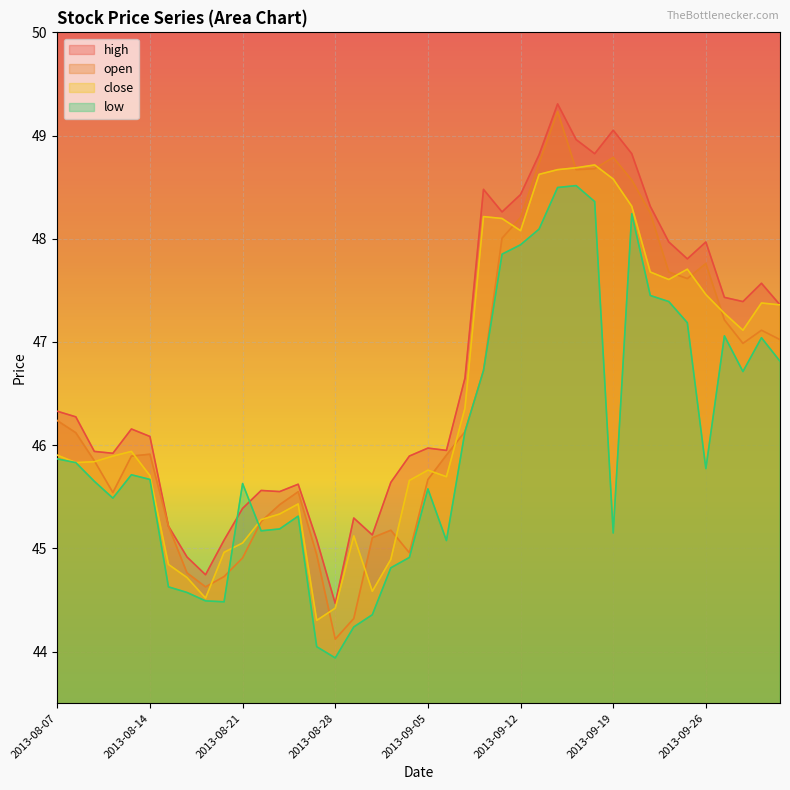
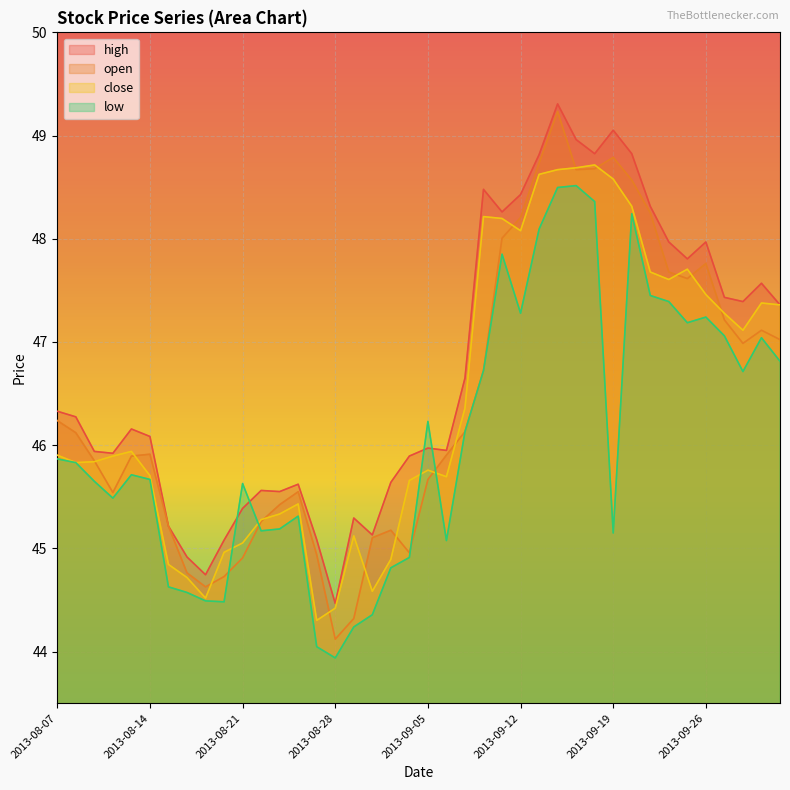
low, 2013-09-05: 45.58 -> 46.23
low, 2013-09-12: 47.94 -> 47.28
low, 2013-09-26: 45.77 -> 47.24
